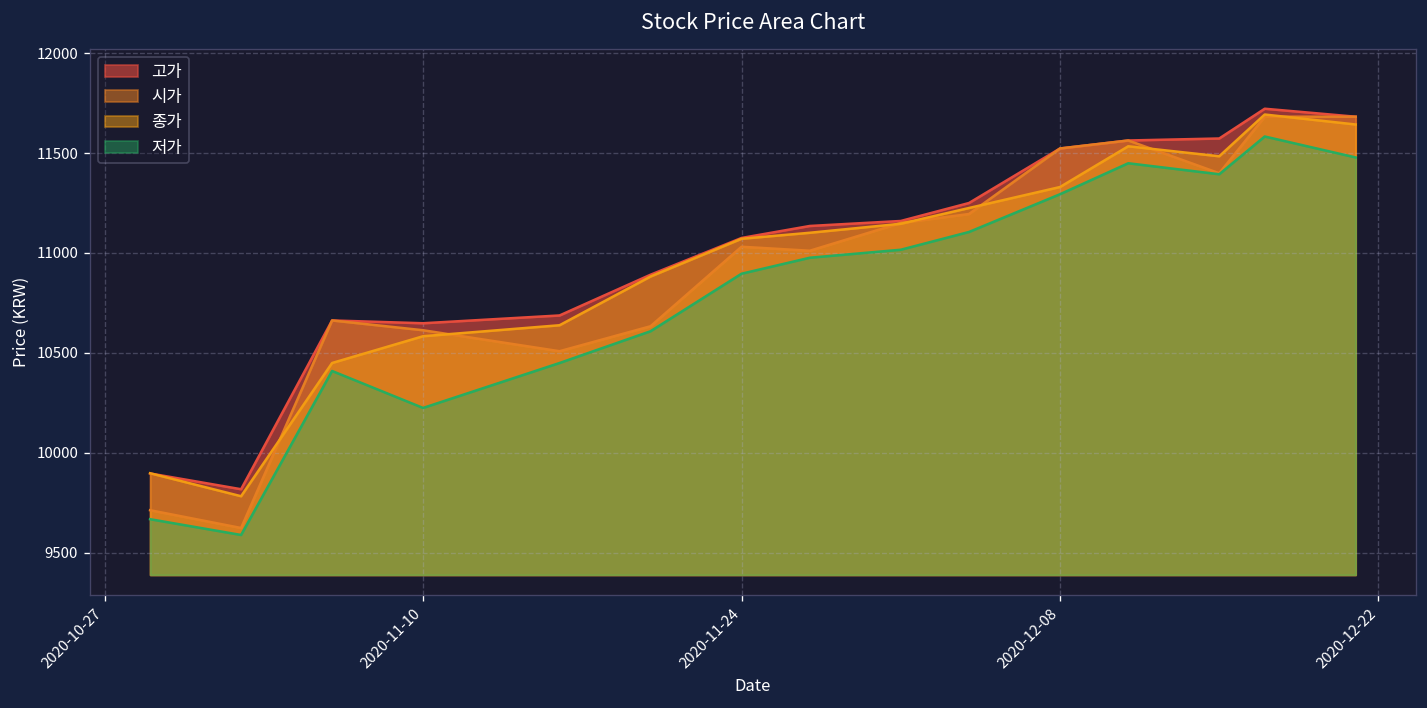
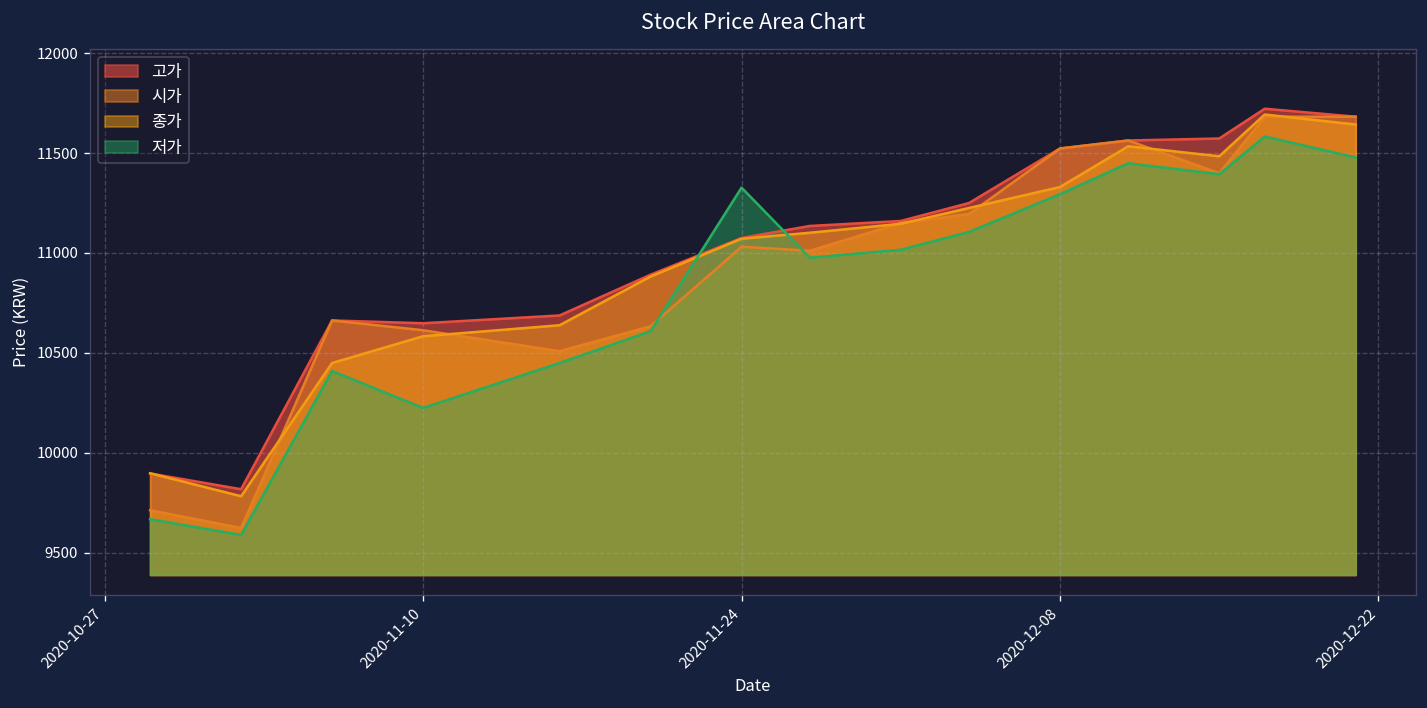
저가, 2020-11-24: 10900 -> 11330
